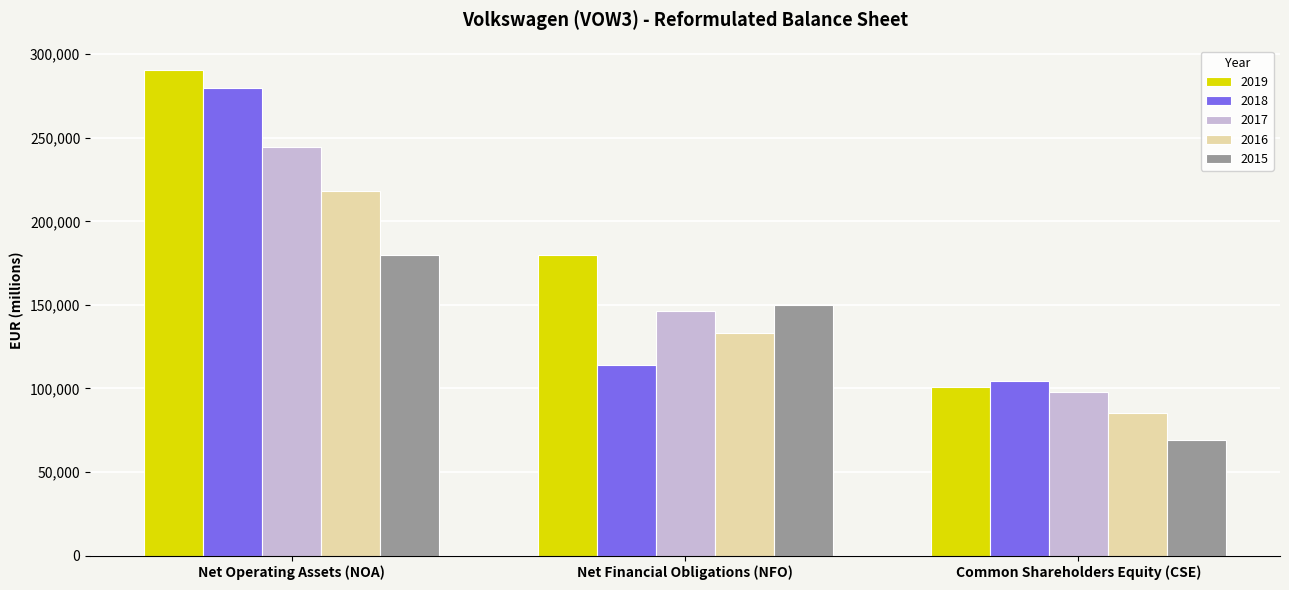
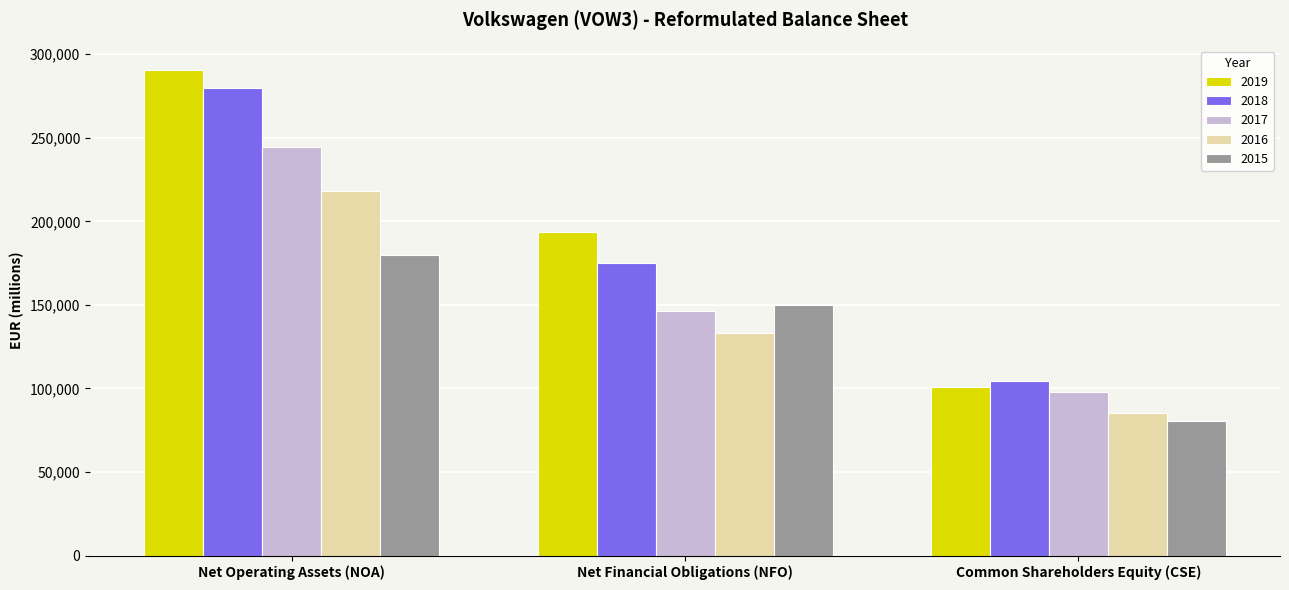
2019, Net Financial Obligations (NFO): 180,000 -> 194,000
2018, Net Financial Obligations (NFO): 114,000 -> 175,000
2015, Common Shareholders Equity (CSE): 69,000 -> 81,000
